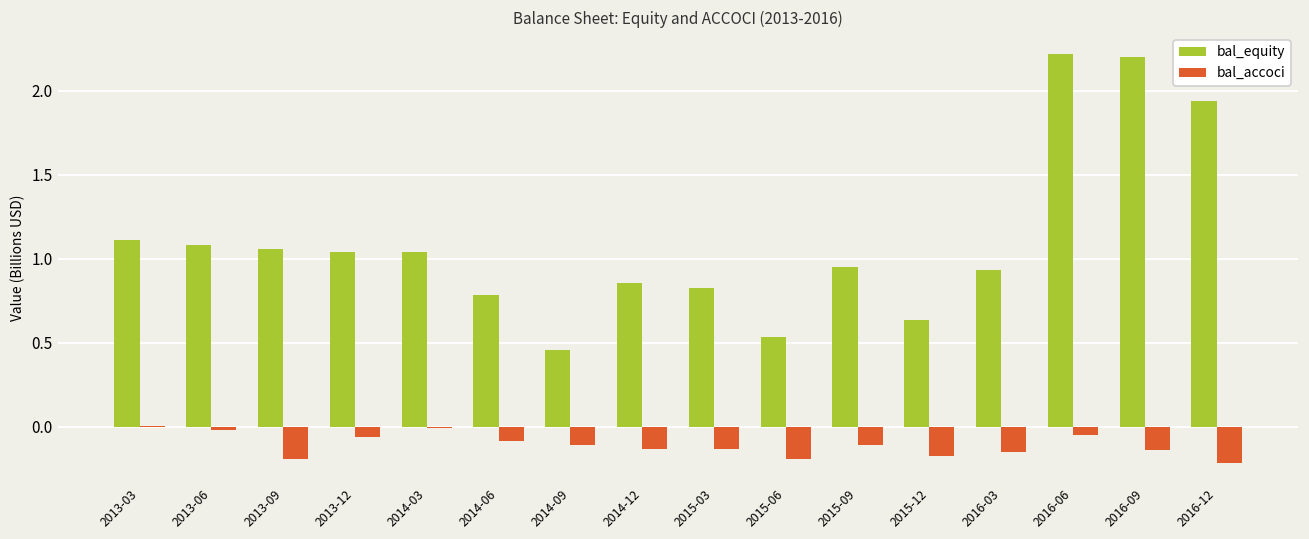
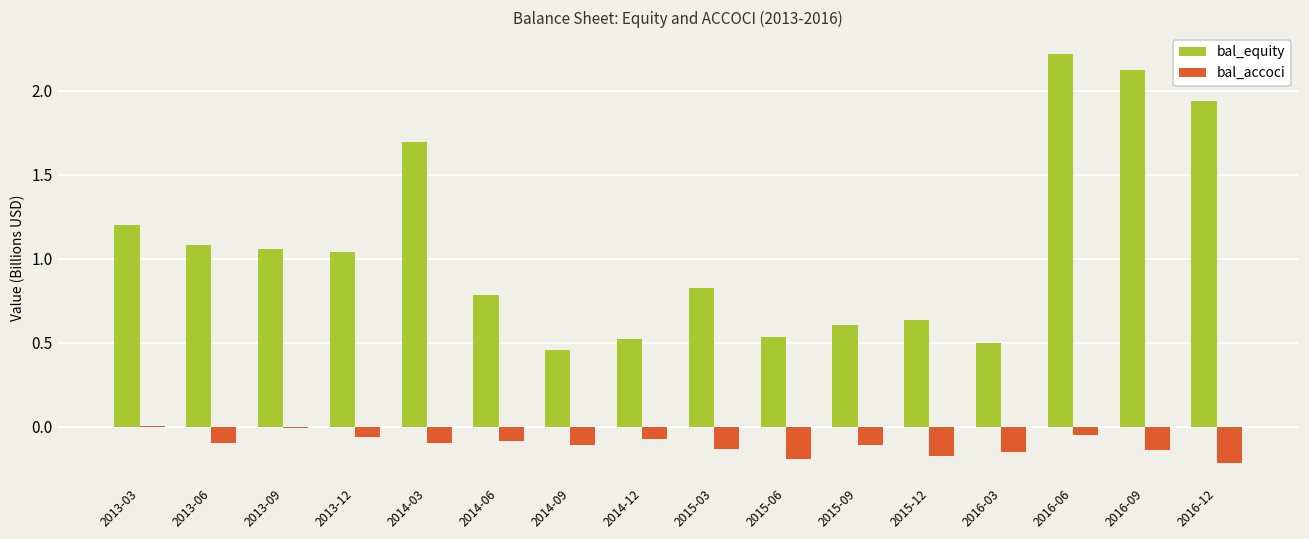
bal_equity, 2013-03: 1.11 -> 1.20
bal_accoci, 2013-06: -0.02 -> -0.09
bal_accoci, 2013-09: -0.19 -> 0.00
bal_equity, 2014-03: 1.04 -> 1.69
bal_accoci, 2014-03: -0.01 -> -0.10
bal_equity, 2014-12: 0.86 -> 0.53
bal_accoci, 2014-12: -0.13 -> -0.08
bal_equity, 2015-09: 0.95 -> 0.61
bal_equity, 2016-03: 0.93 -> 0.50
bal_equity, 2016-09: 2.20 -> 2.12
